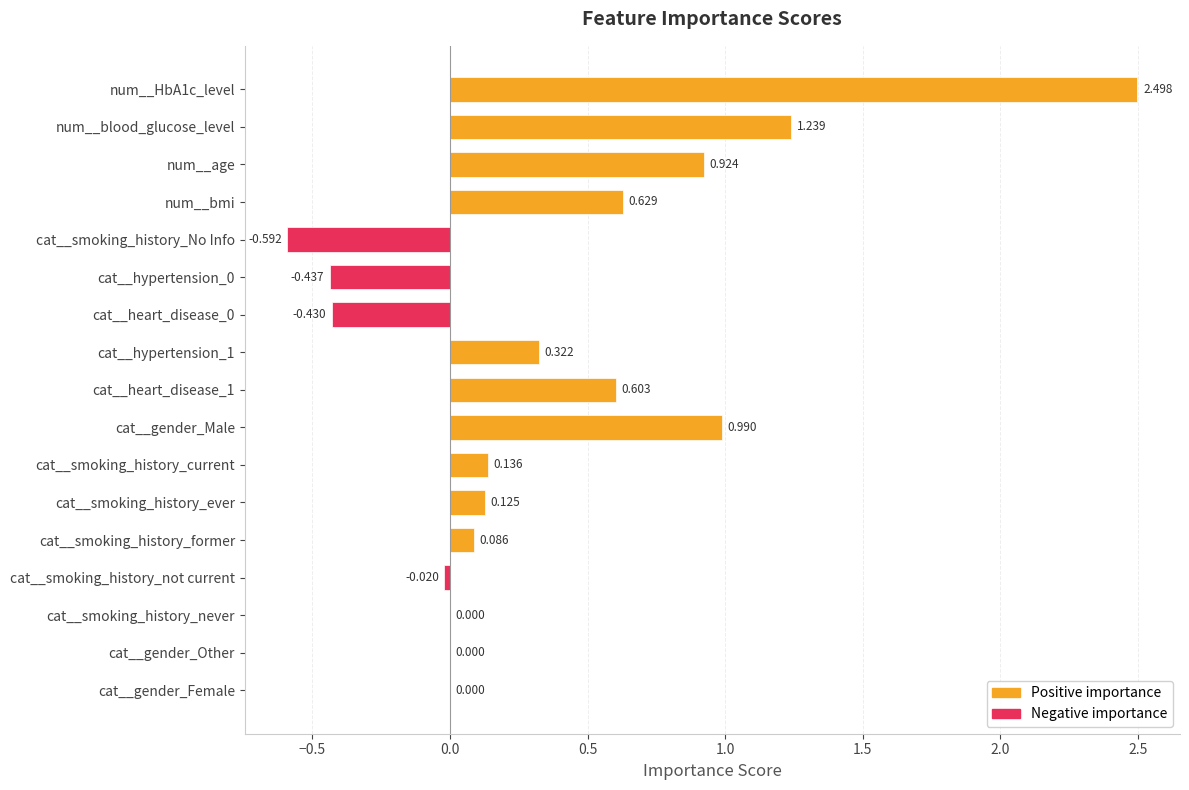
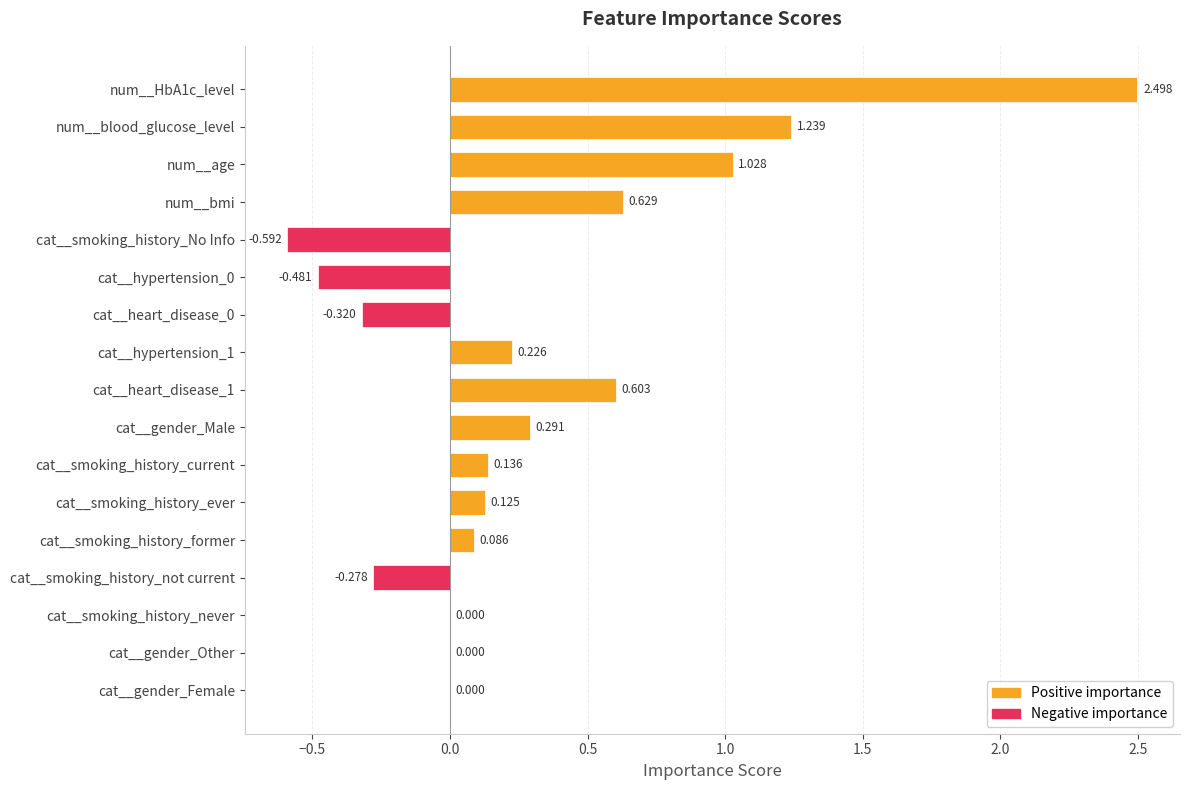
num__age: 0.924 -> 1.028
cat__hypertension_0: -0.437 -> -0.481
cat__heart_disease_0: -0.430 -> -0.320
cat__hypertension_1: 0.322 -> 0.226
cat__gender_Male: 0.990 -> 0.291
cat__smoking_history_not current: -0.020 -> -0.278
